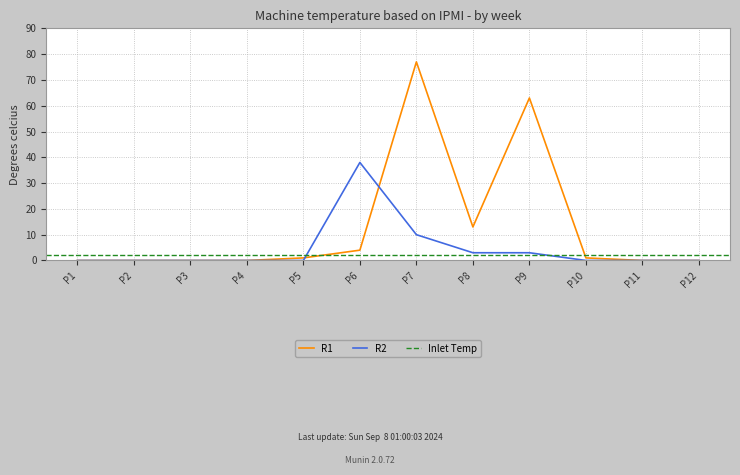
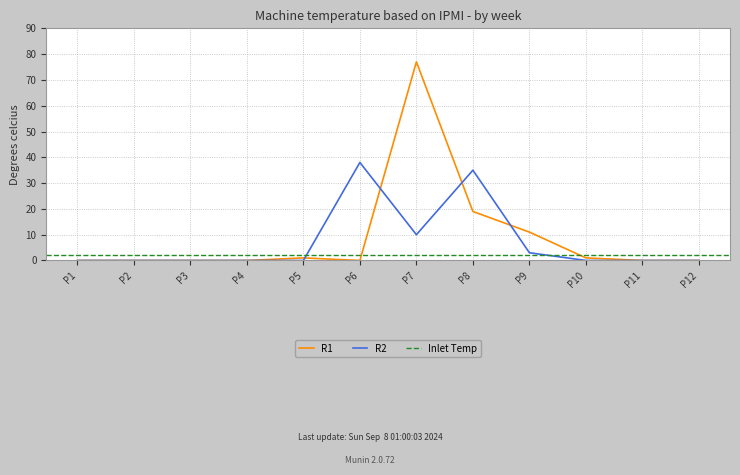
R1, P6: 4 -> 0
R1, P8: 13 -> 19
R2, P8: 3 -> 35
R1, P9: 63 -> 11
